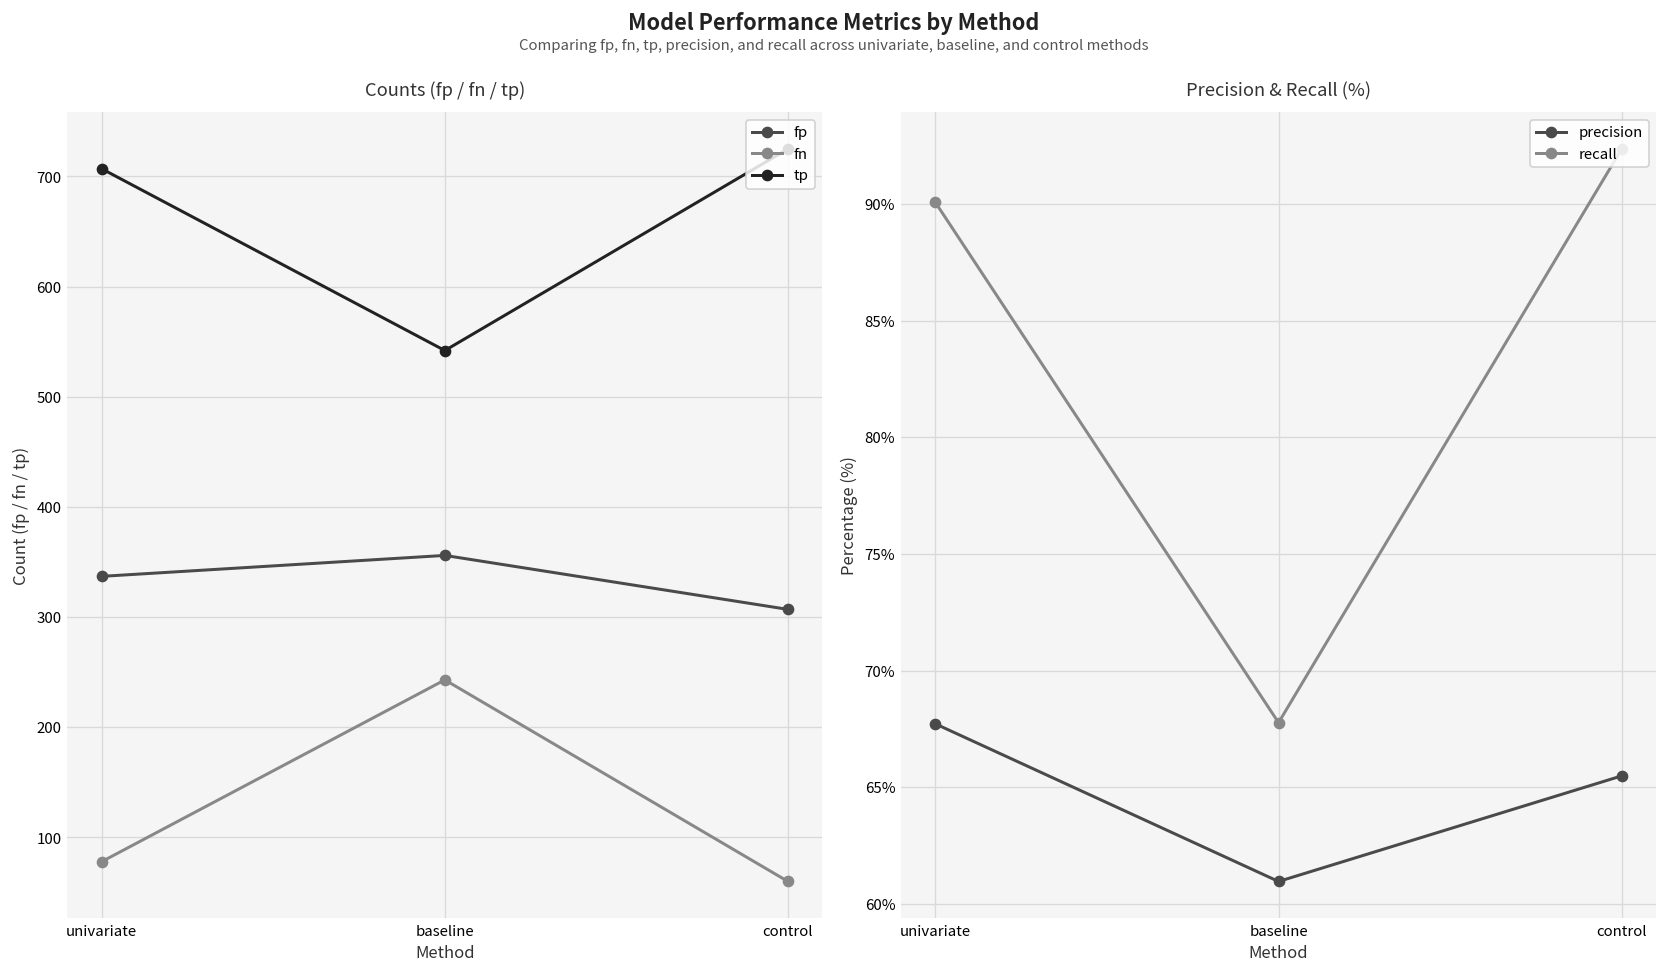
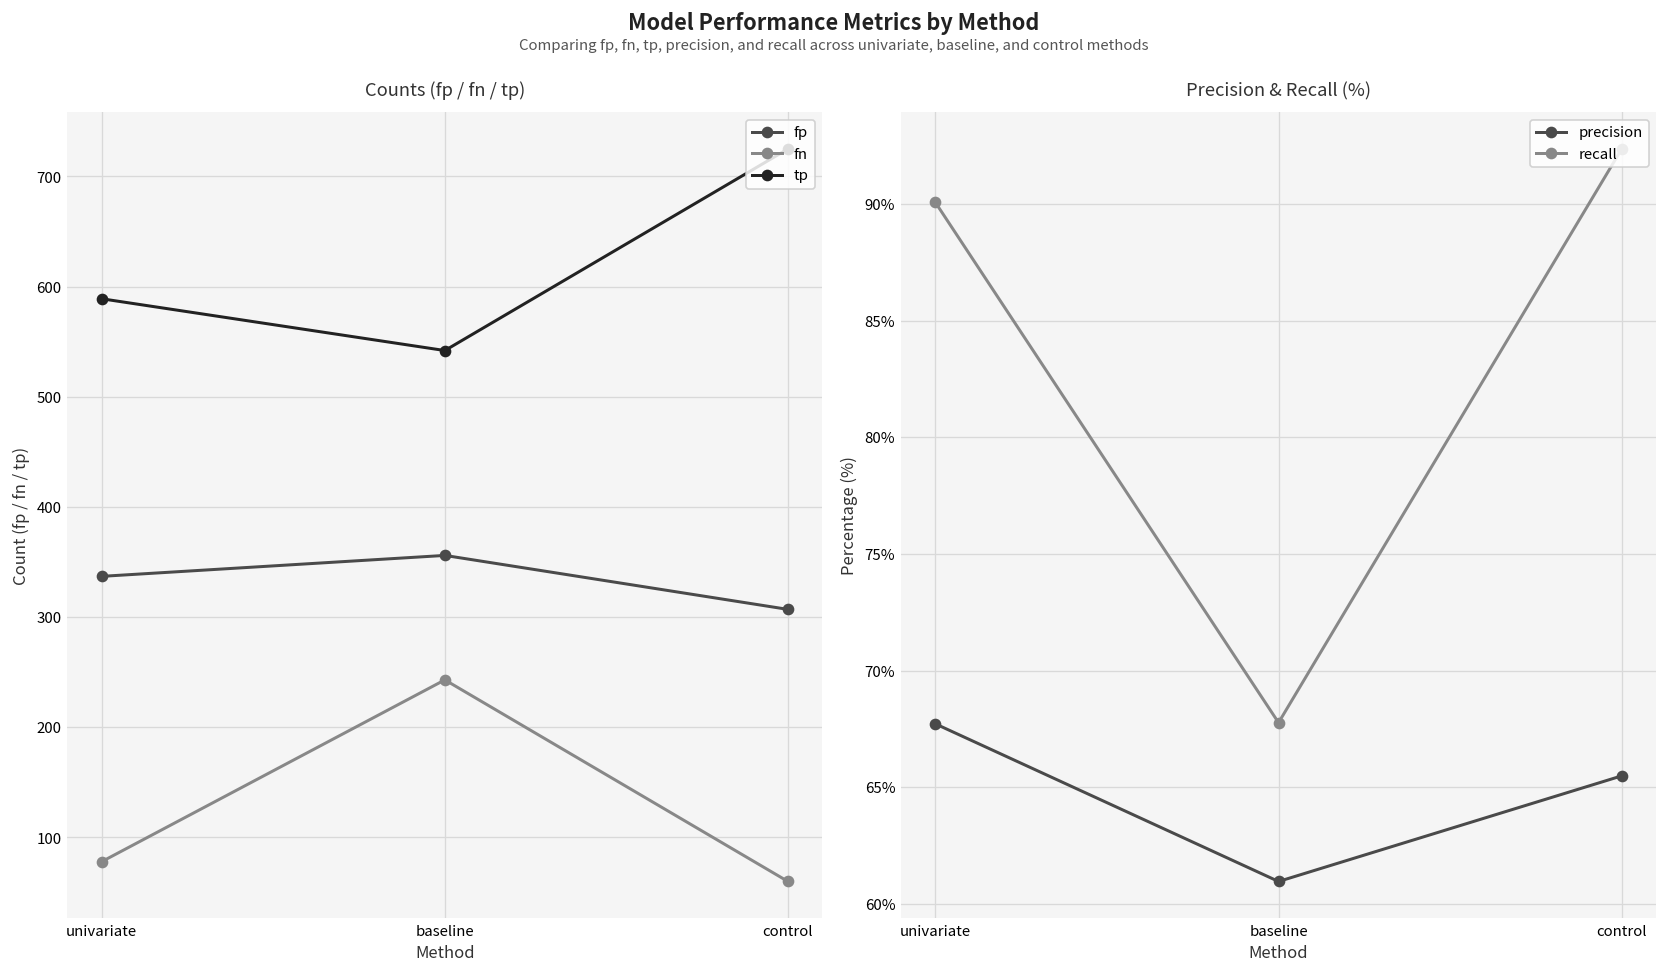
Counts (fp / fn / tp), tp, univariate: 710 -> 590
